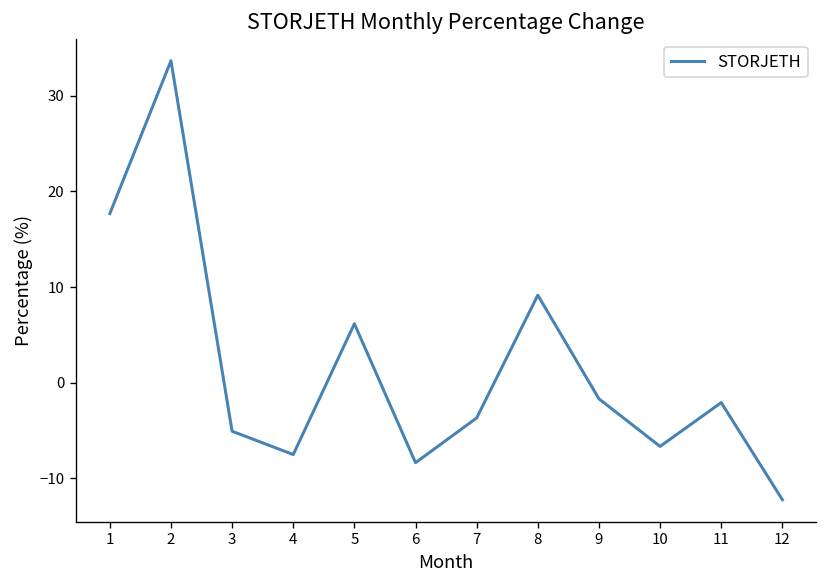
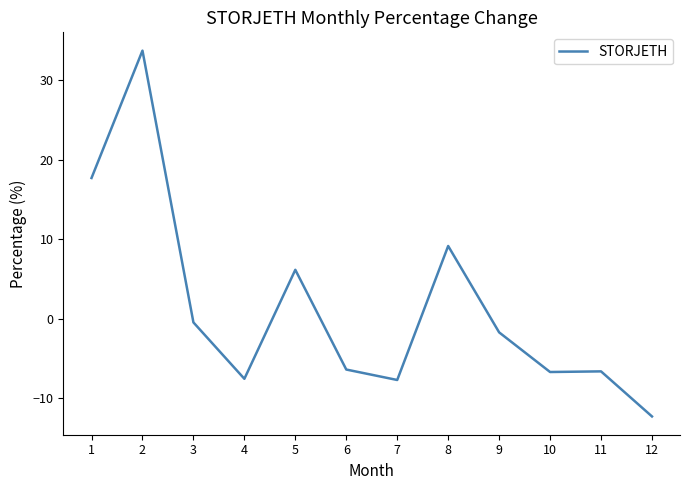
3: -5 -> 0
6: -8 -> -6
7: -4 -> -8
11: -2 -> -7
